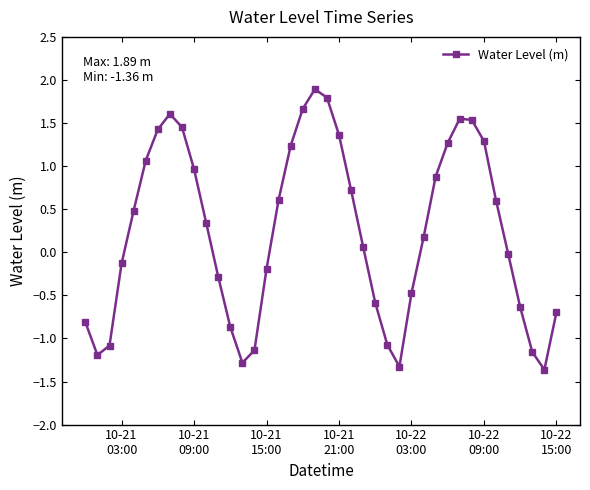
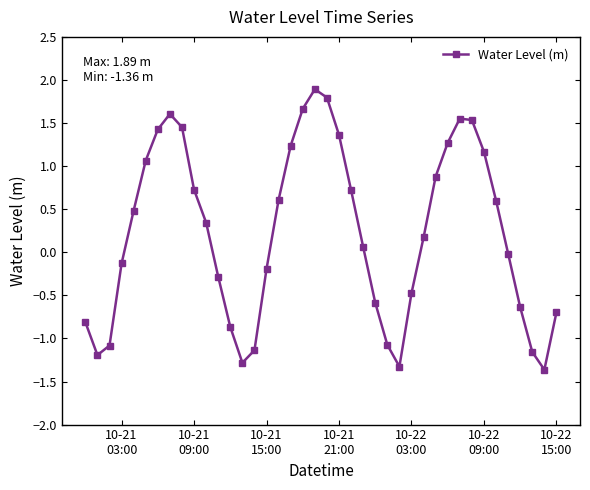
10-21 09:00: 1.0 -> 0.7
10-22 09:00: 1.3 -> 1.2
